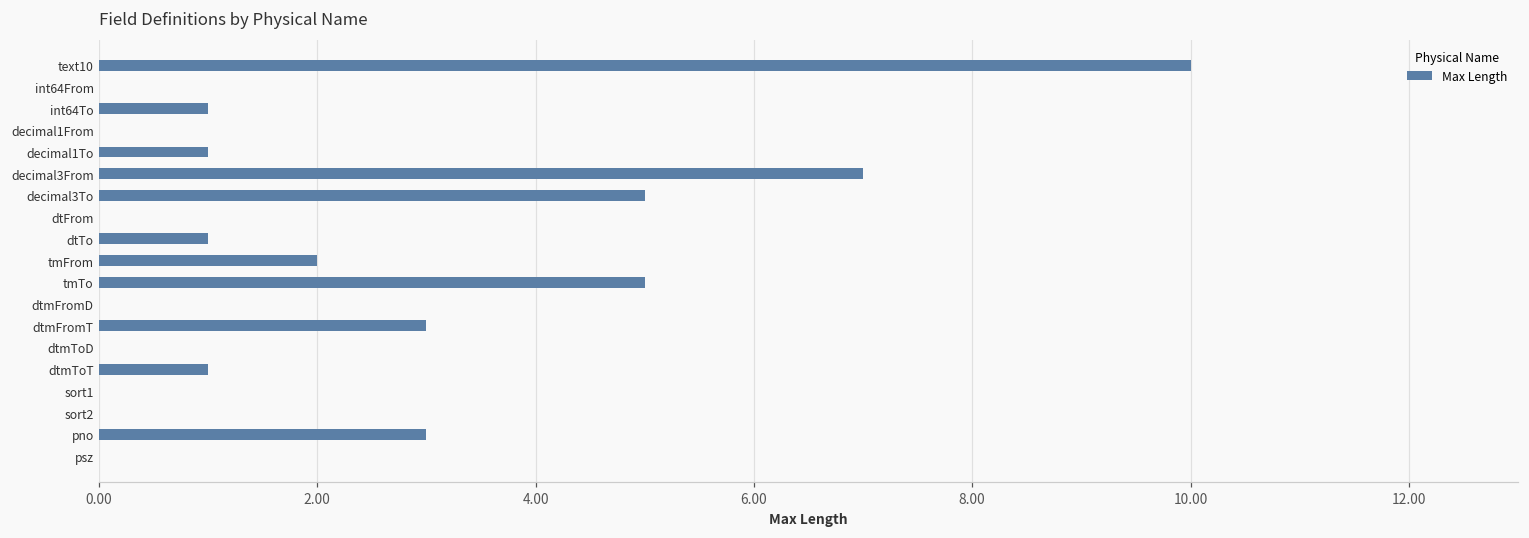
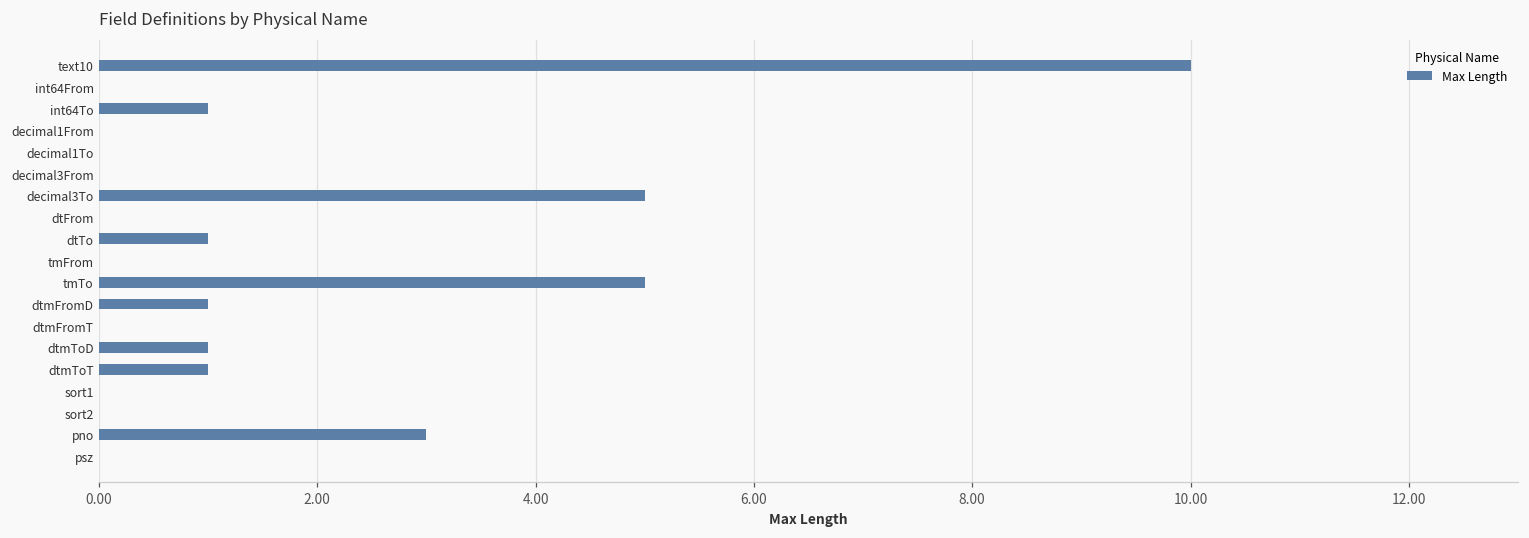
decimal1To: 1 -> 0
decimal3From: 7 -> 0
tmFrom: 2 -> 0
dtmFromD: 0 -> 1
dtmFromT: 3 -> 0
dtmToD: 0 -> 1
